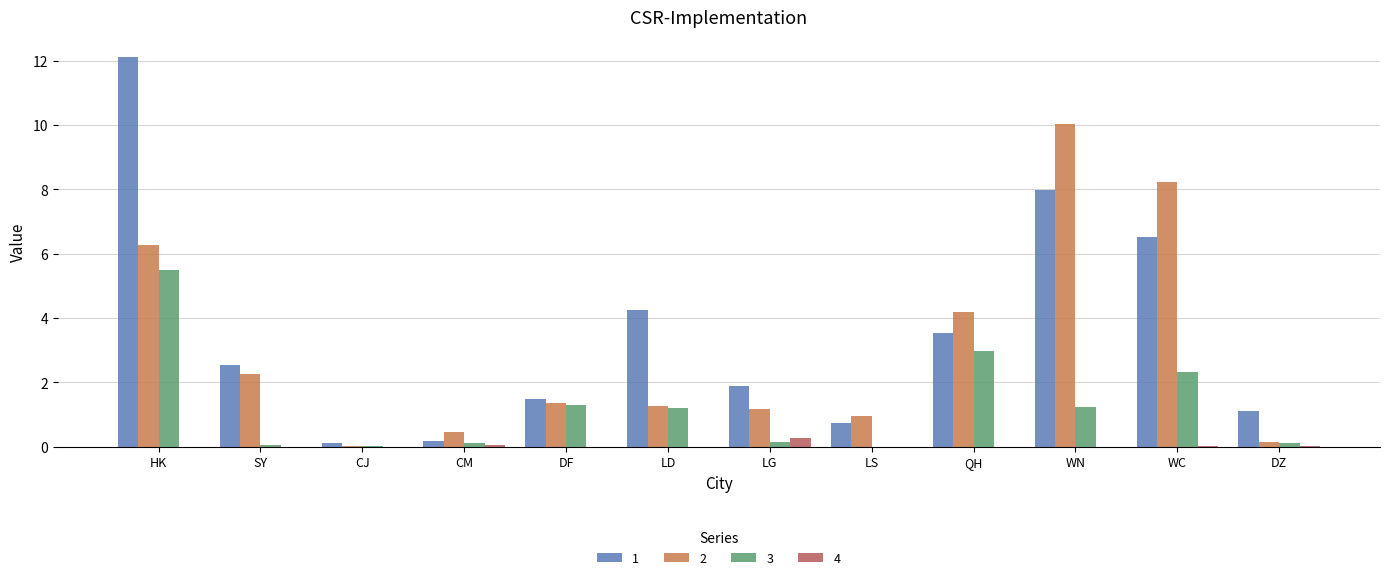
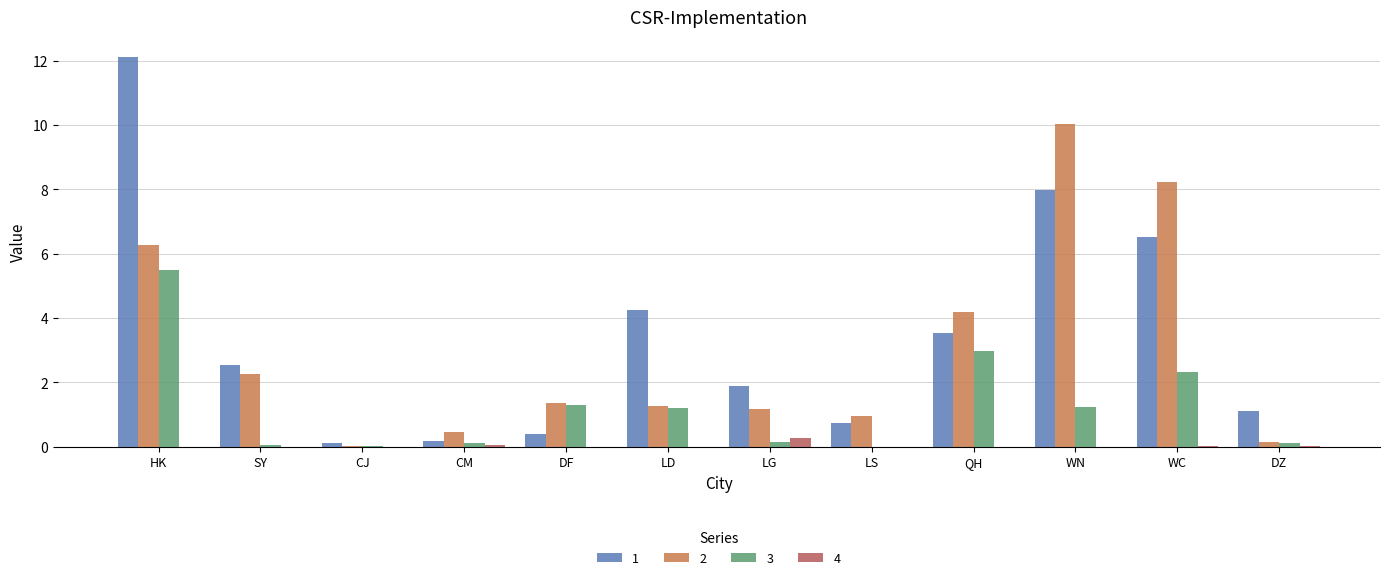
1, DF: 1.5 -> 0.4
